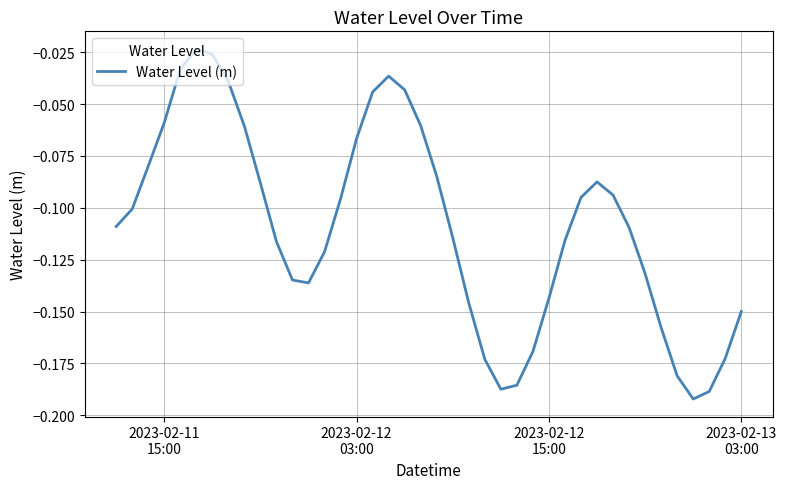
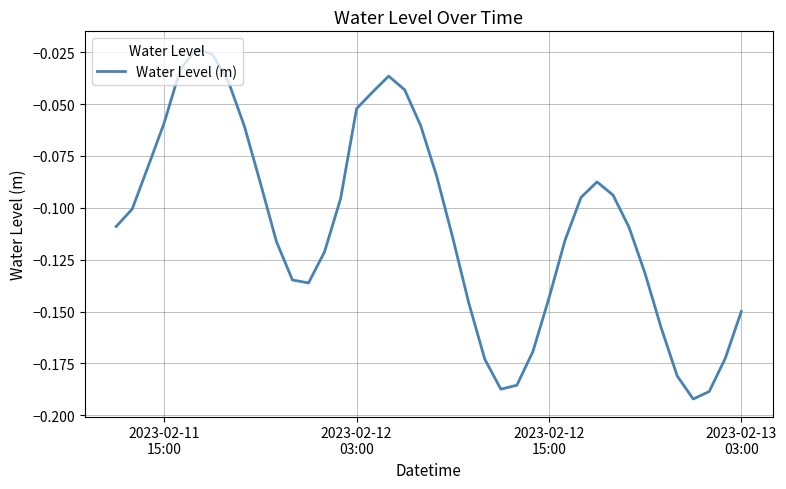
2023-02-12 03:00: -0.067 -> -0.052
